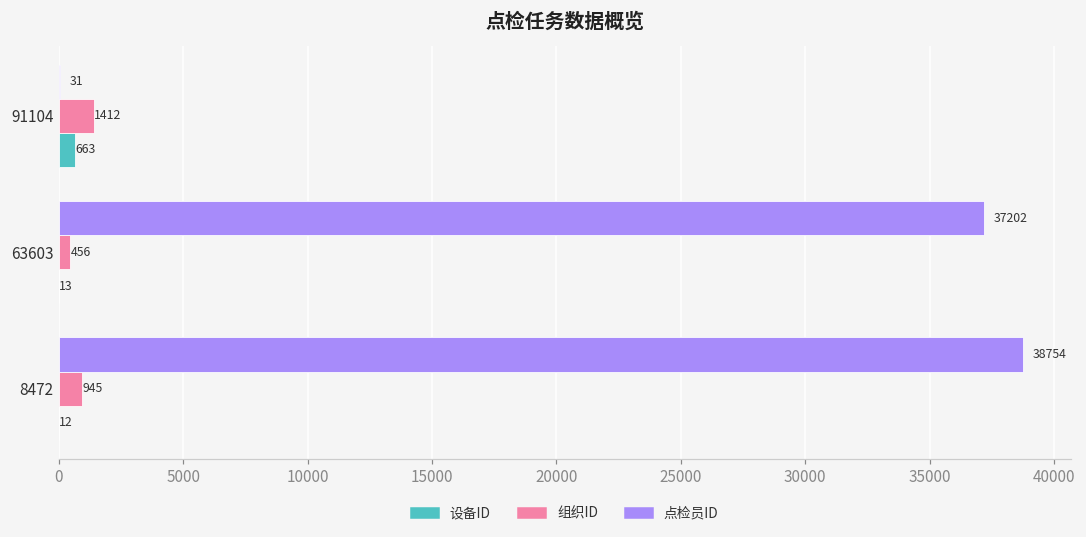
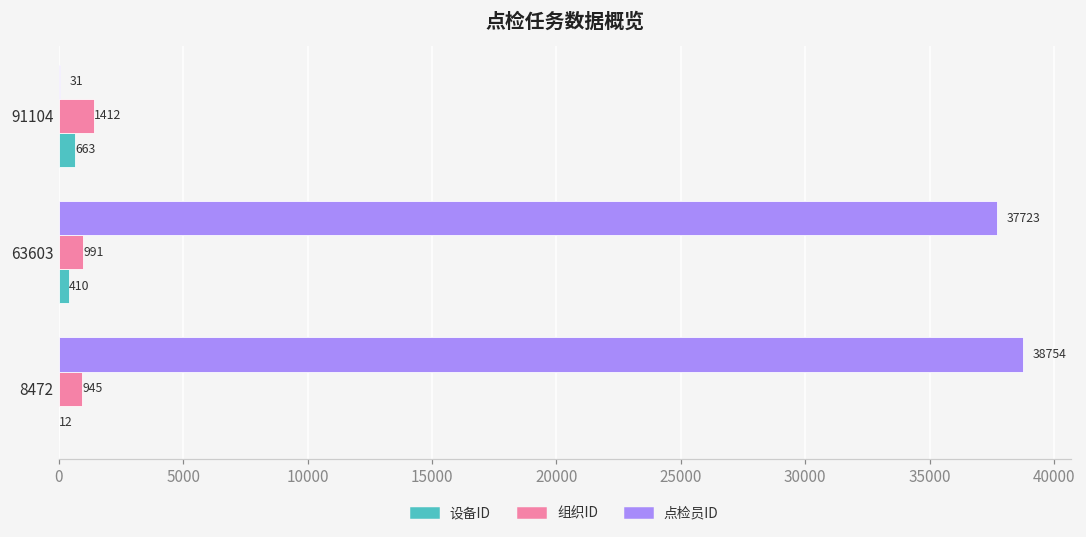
点检员ID, 63603: 37202 -> 37723
组织ID, 63603: 456 -> 991
设备ID, 63603: 13 -> 410
